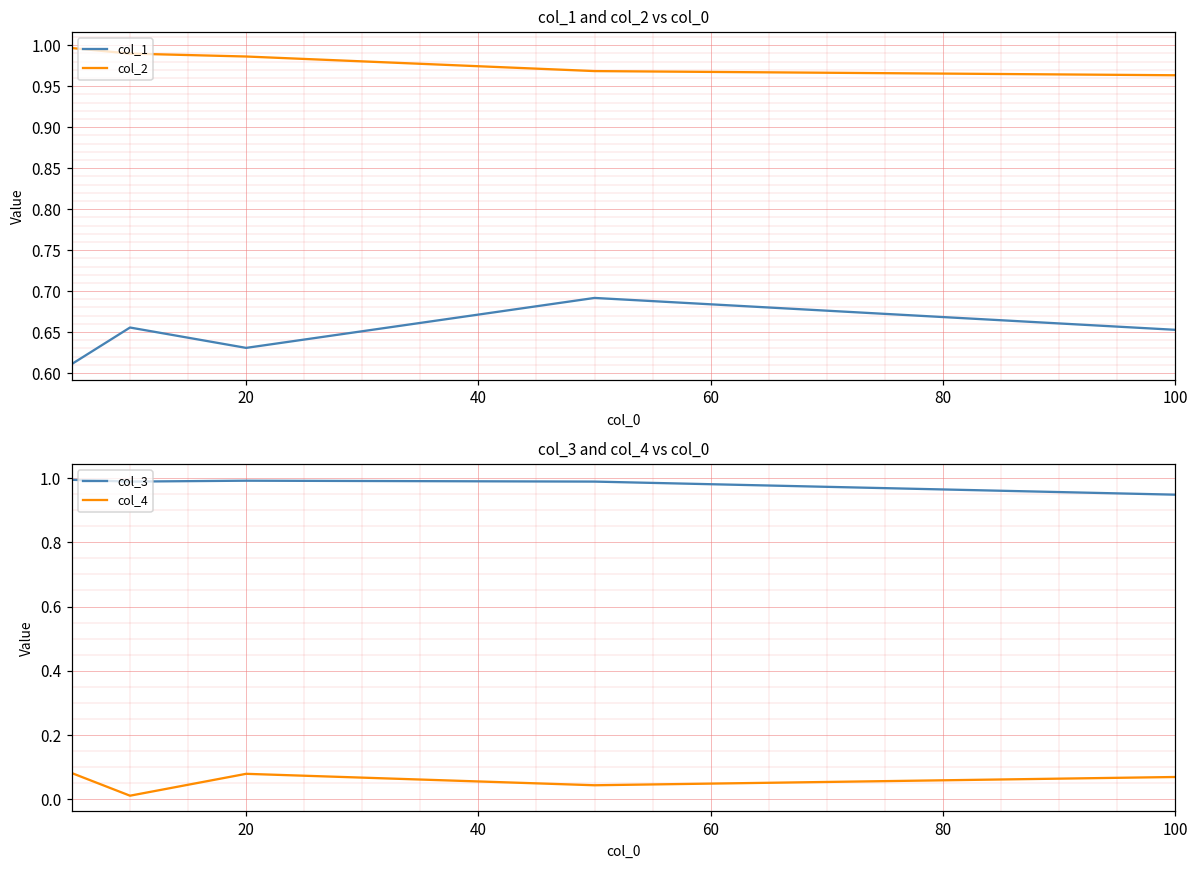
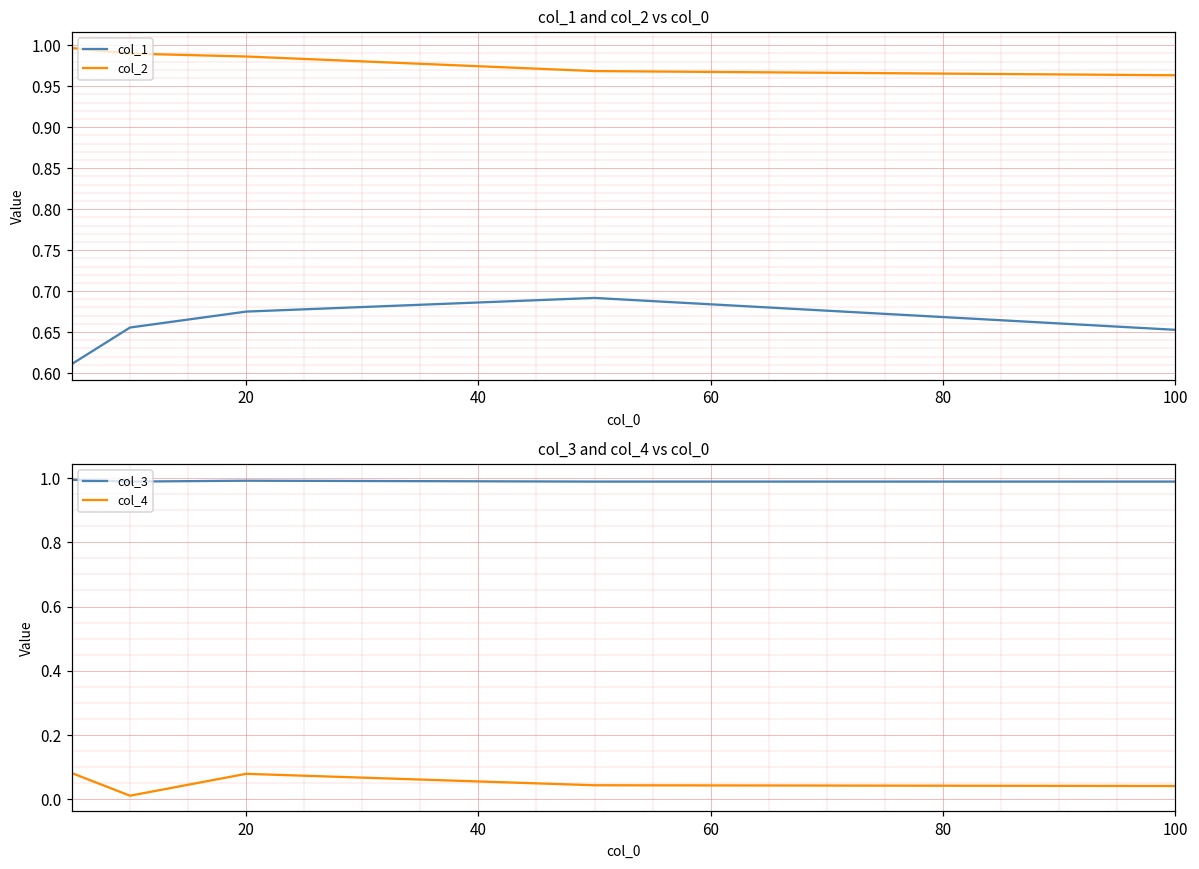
col_1 and col_2 vs col_0, col_1, 20: 0.63 -> 0.68
col_3 and col_4 vs col_0, col_3, 100: 0.95 -> 0.99
col_3 and col_4 vs col_0, col_4, 100: 0.07 -> 0.04
